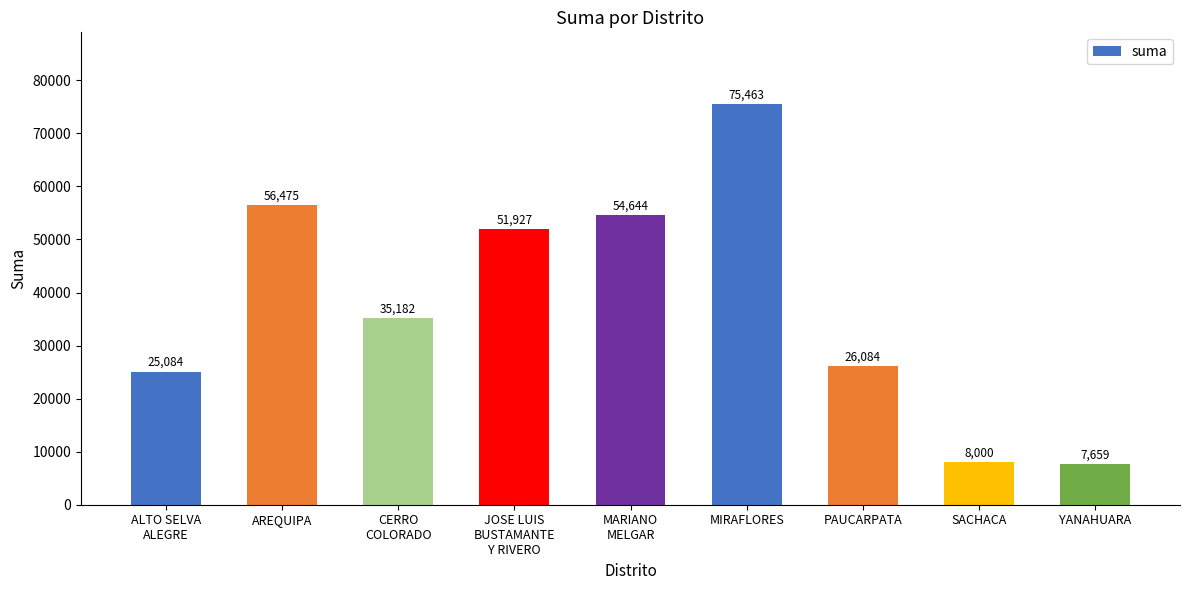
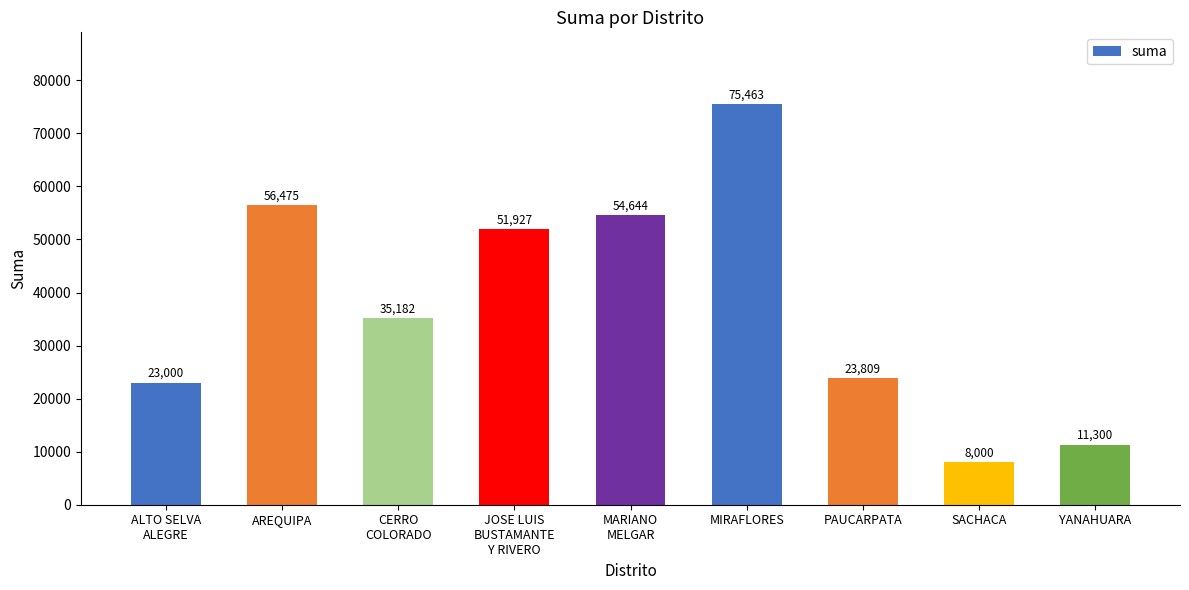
ALTO SELVA ALEGRE: 25,084 -> 23,000
PAUCARPATA: 26,084 -> 23,809
YANAHUARA: 7,659 -> 11,300
